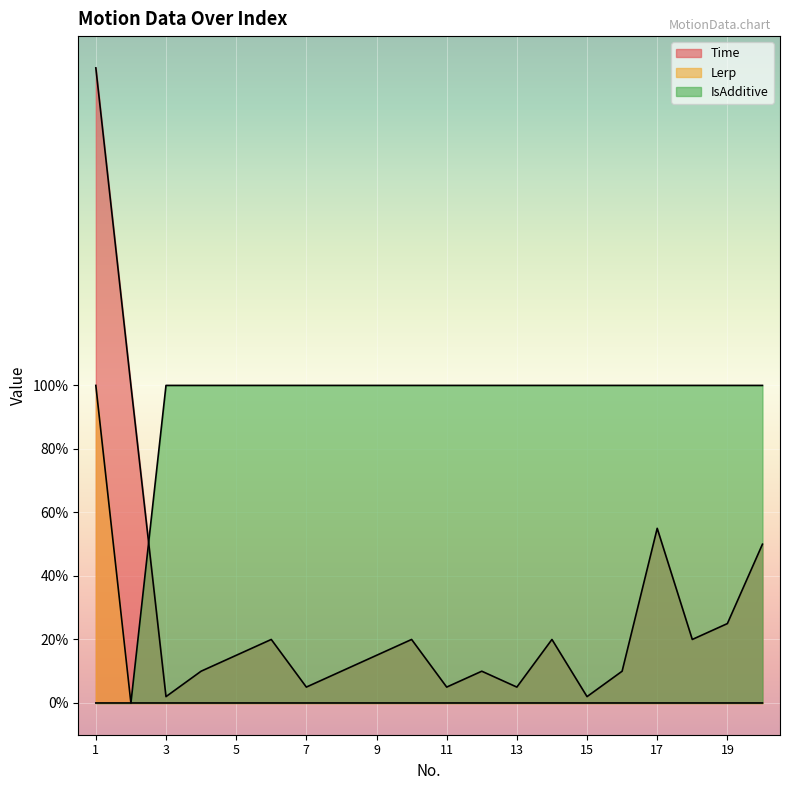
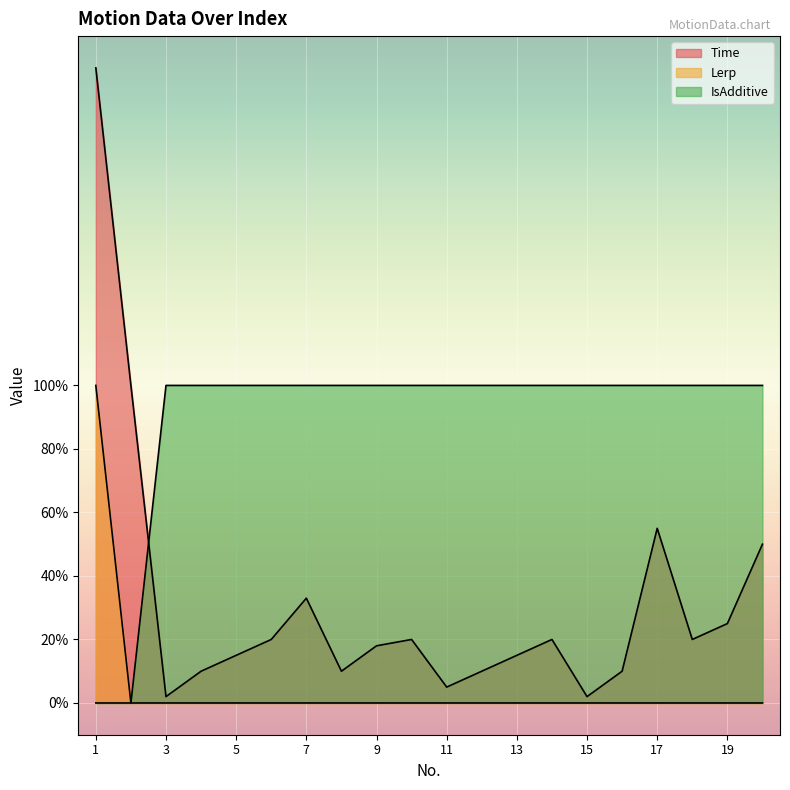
Time, 7: 5% -> 33%
Time, 9: 15% -> 18%
Time, 13: 5% -> 15%
